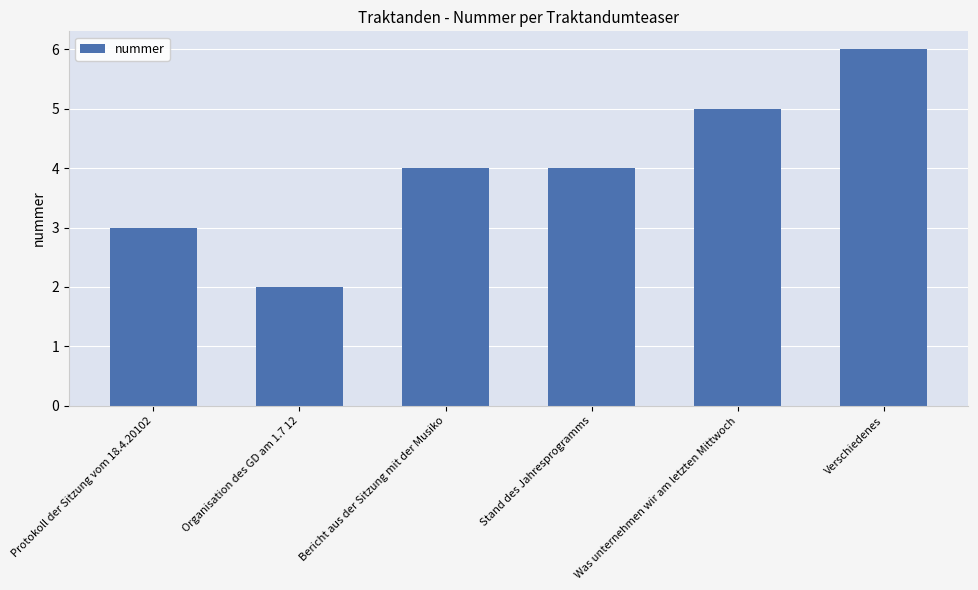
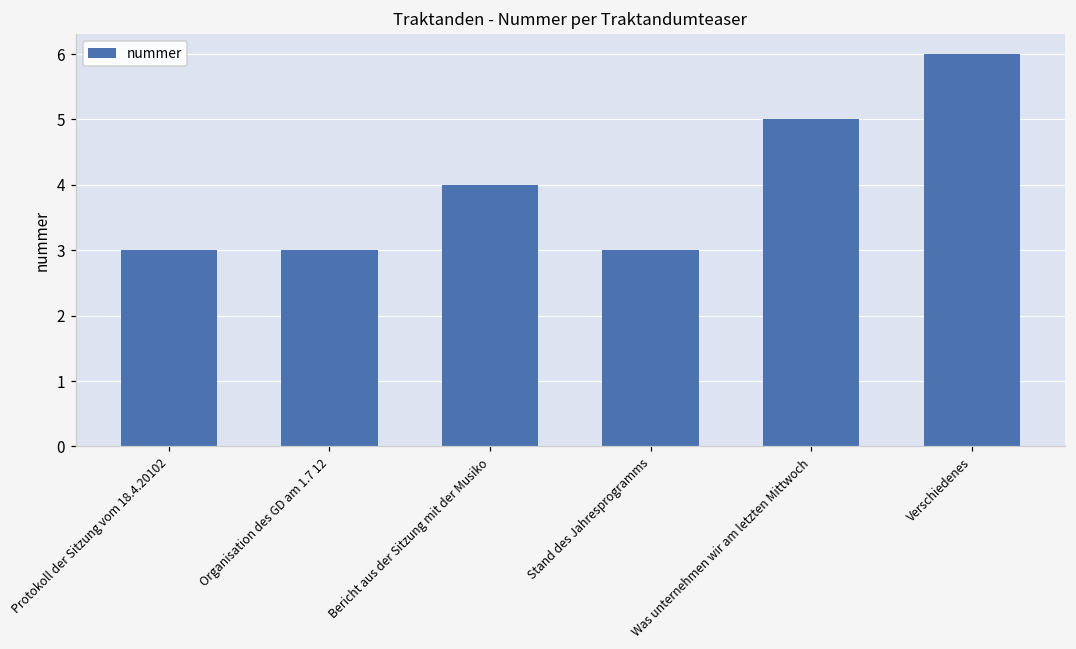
Organisation des GD am 1.7 12: 2 -> 3
Stand des Jahresprogramms: 4 -> 3
